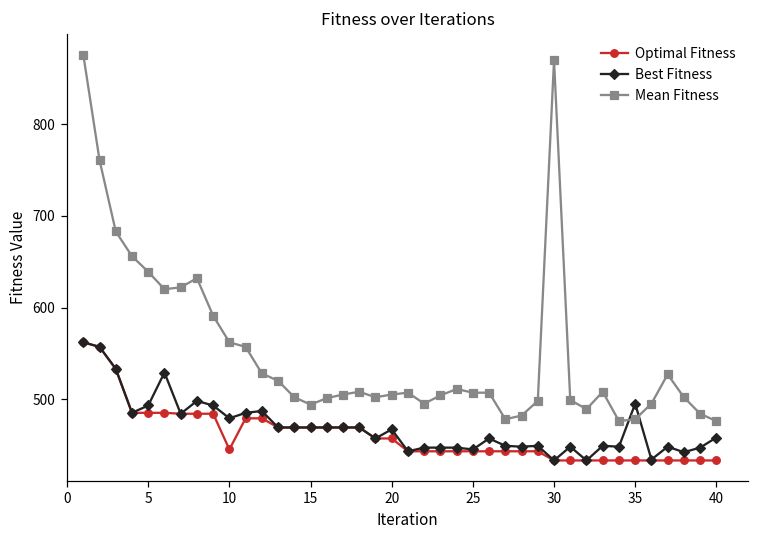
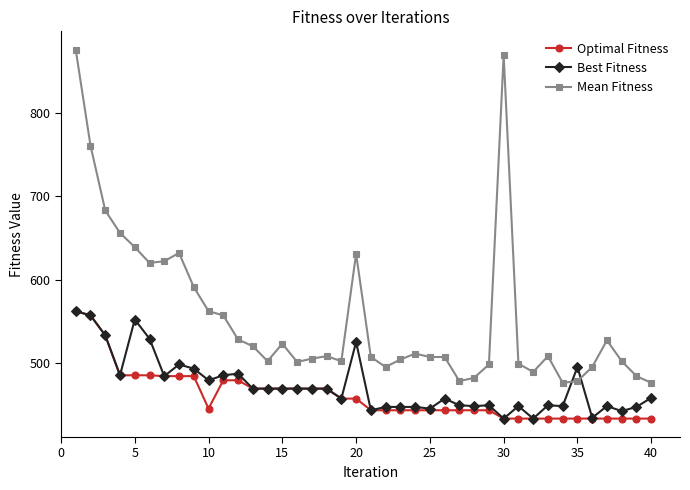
Best Fitness, 5: 490 -> 550
Mean Fitness, 15: 490 -> 520
Best Fitness, 20: 470 -> 530
Mean Fitness, 20: 510 -> 630
